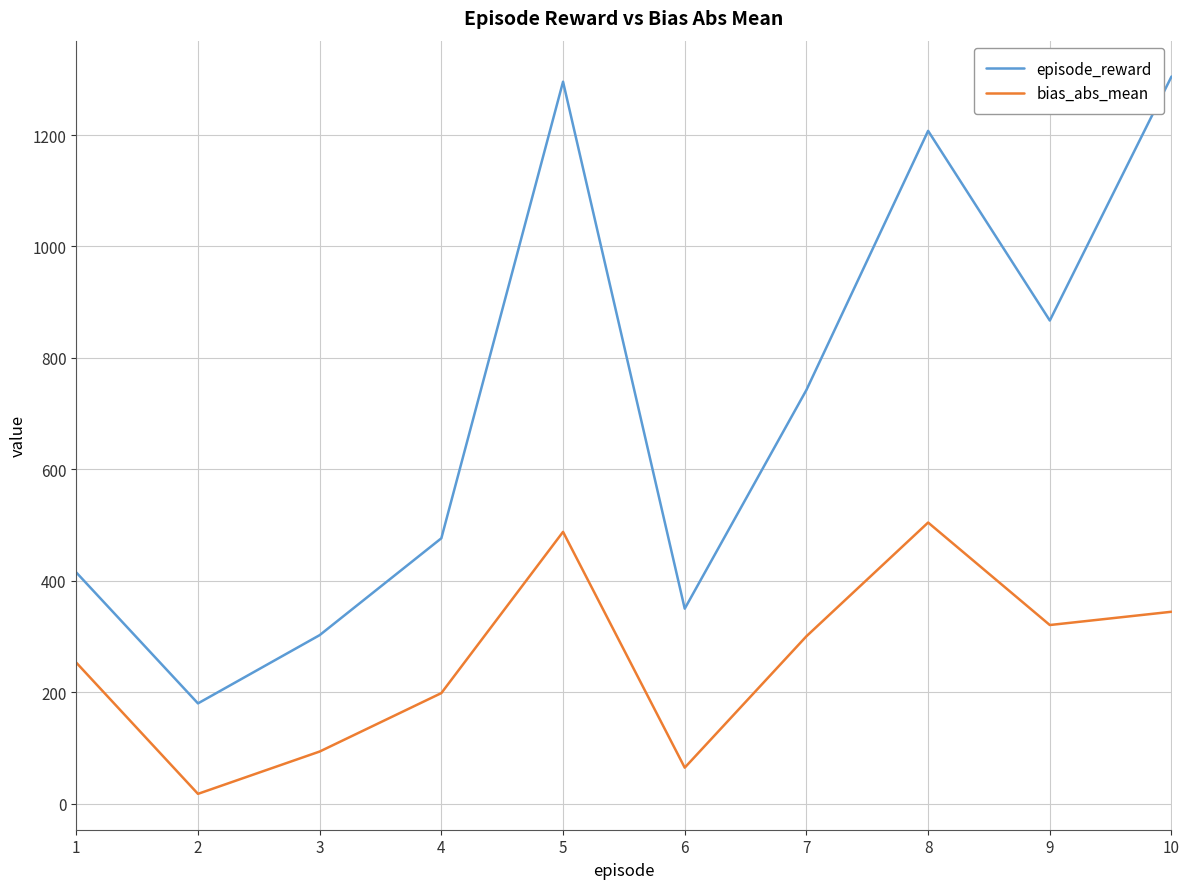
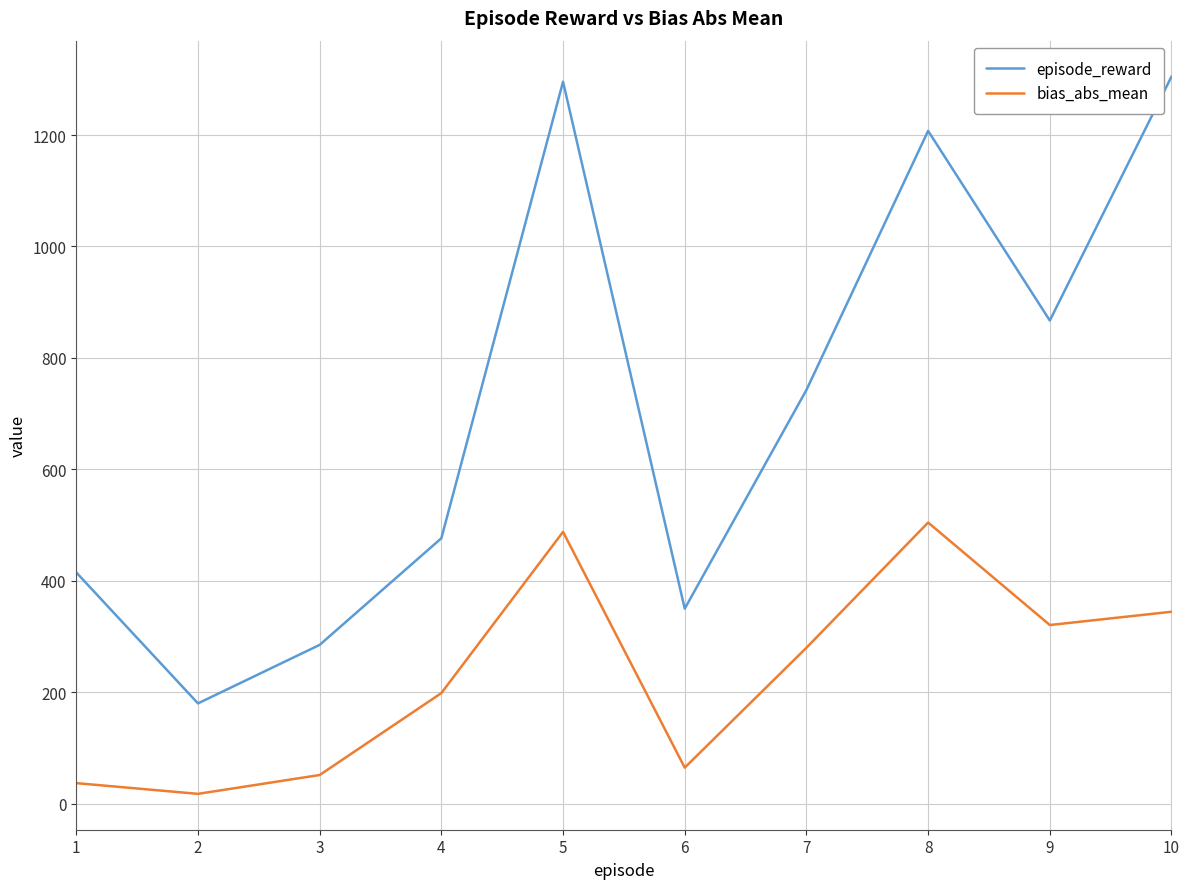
bias_abs_mean, 1: 250 -> 40
episode_reward, 3: 300 -> 290
bias_abs_mean, 3: 90 -> 50
bias_abs_mean, 7: 300 -> 280
